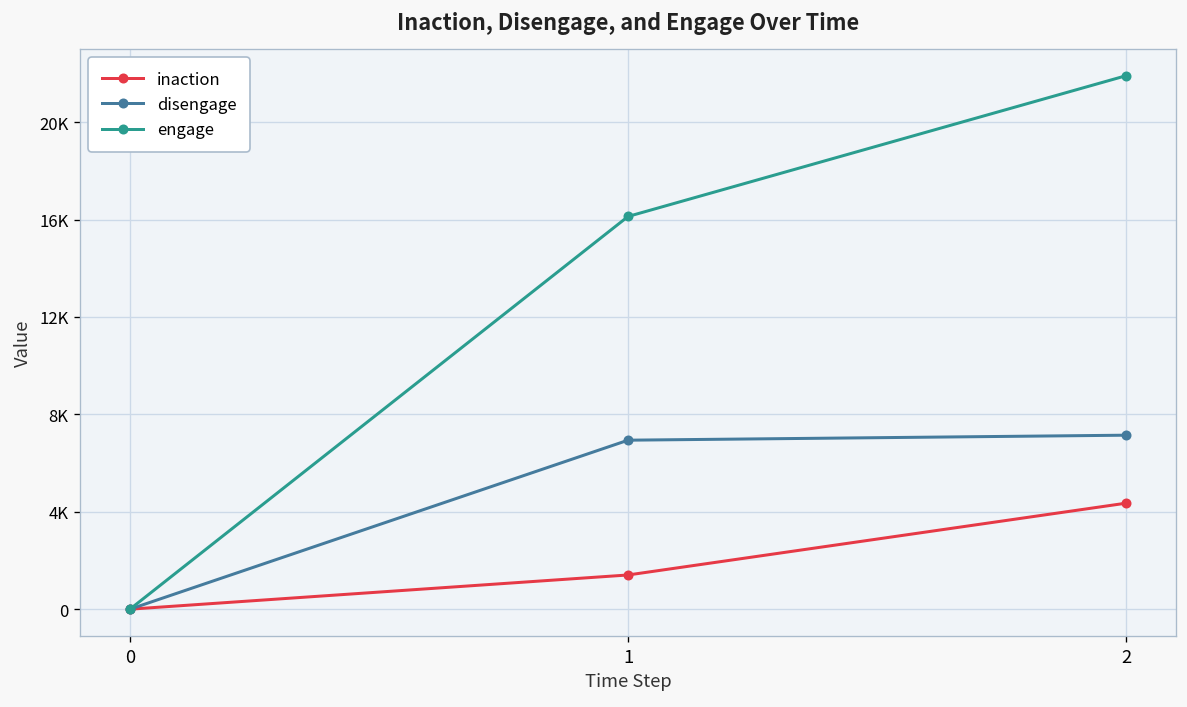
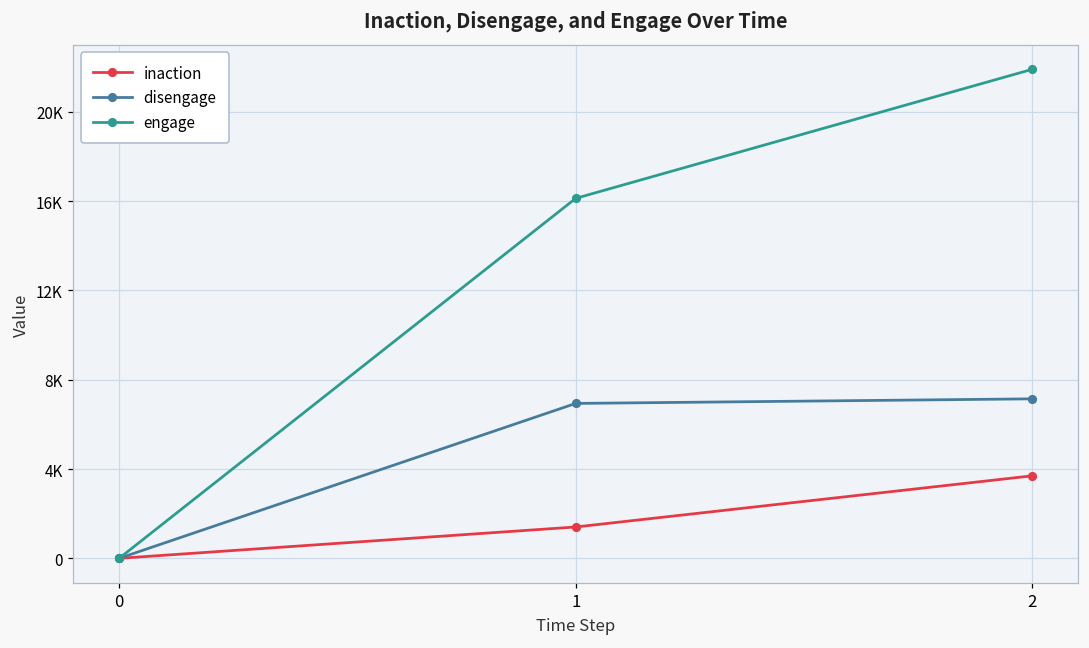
inaction, 2: 4400 -> 3700
